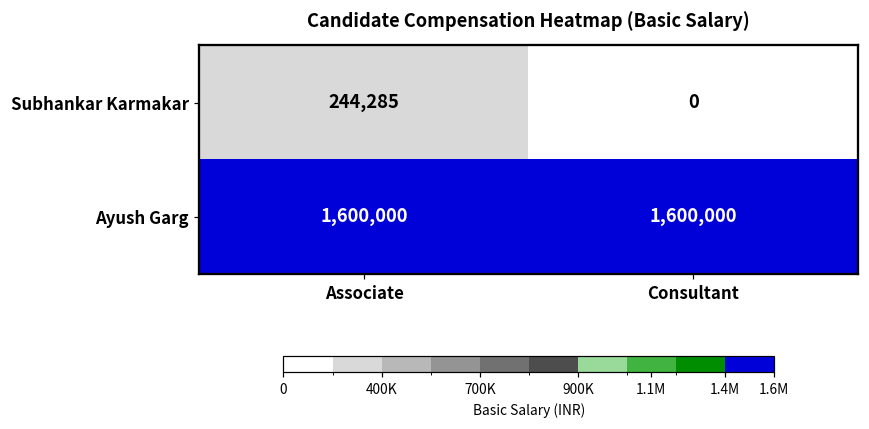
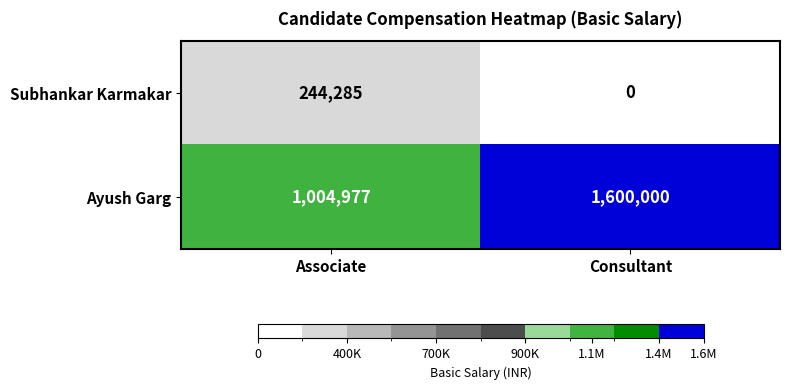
Ayush Garg, Associate: 1,600,000 -> 1,004,977
